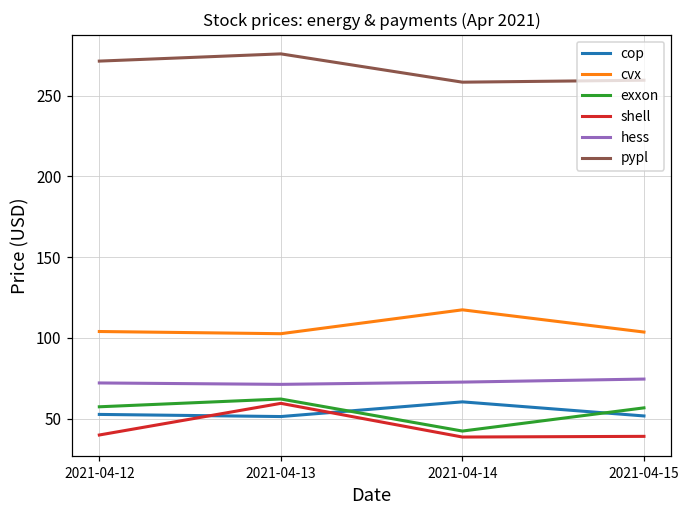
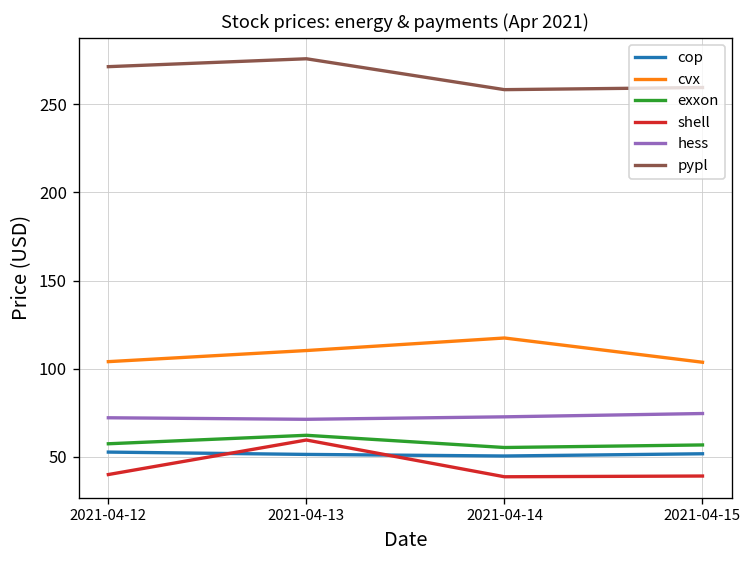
cvx, 2021-04-13: 103 -> 110
cop, 2021-04-14: 60 -> 50
exxon, 2021-04-14: 42 -> 55
